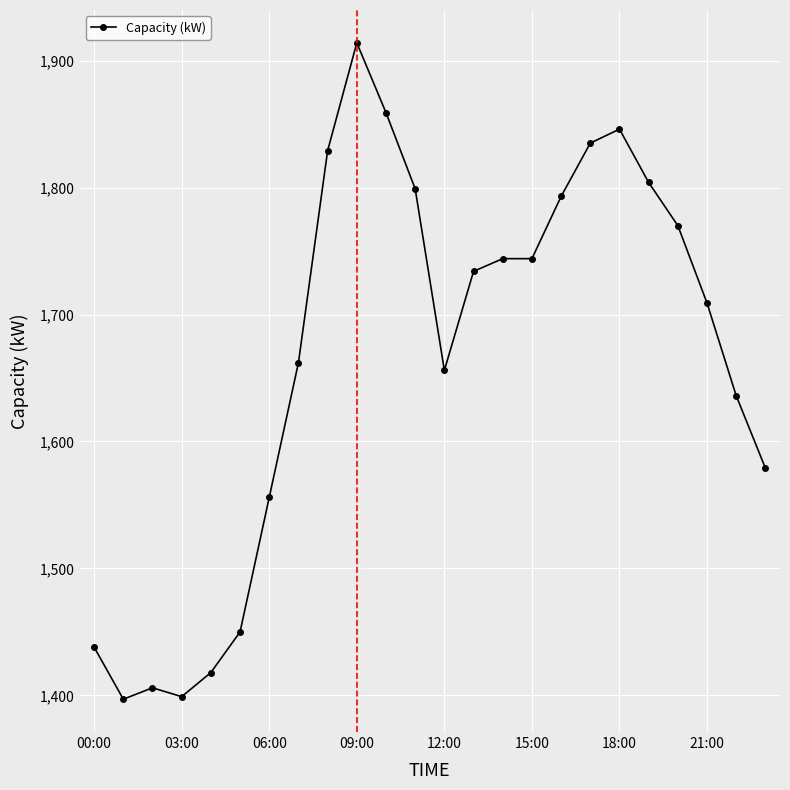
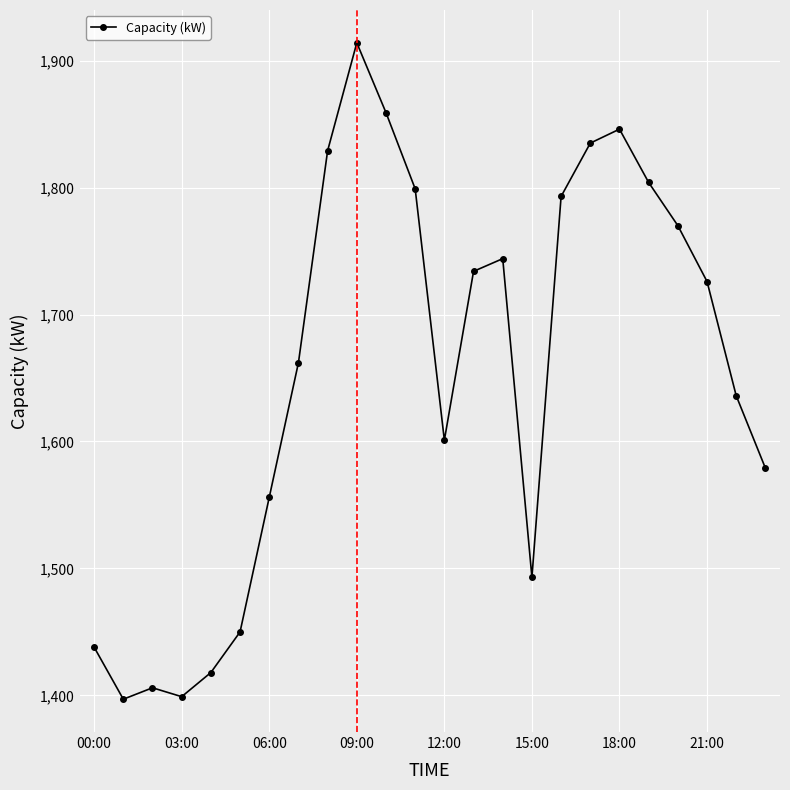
12:00: 1,656 -> 1,601
15:00: 1,744 -> 1,493
21:00: 1,709 -> 1,726
